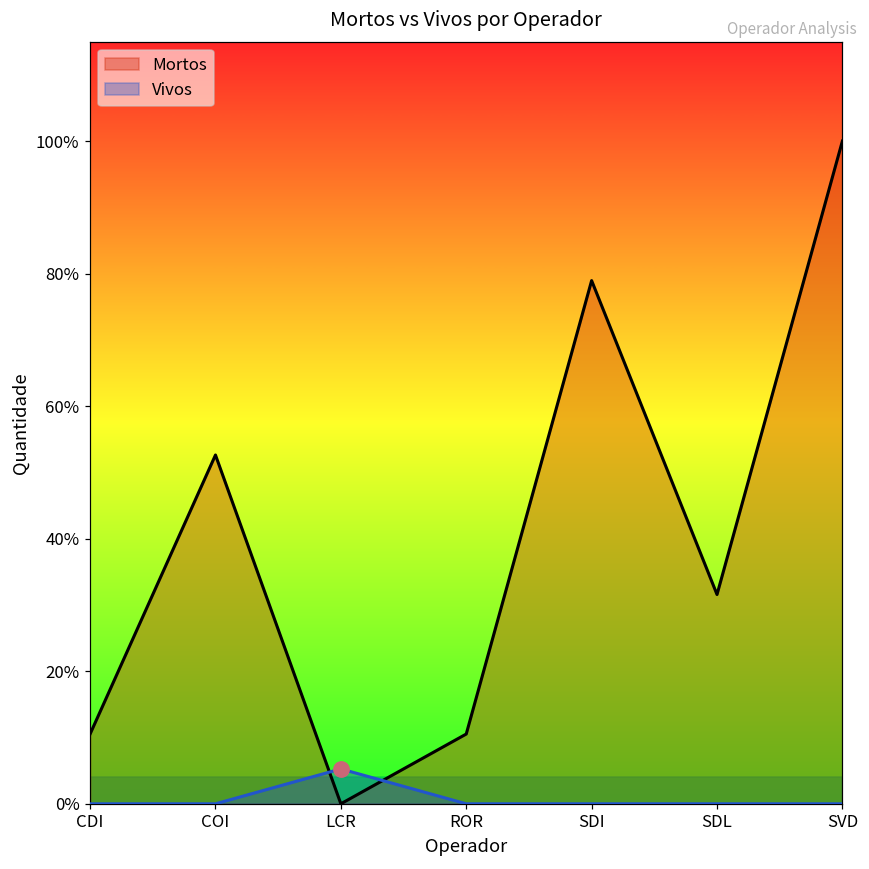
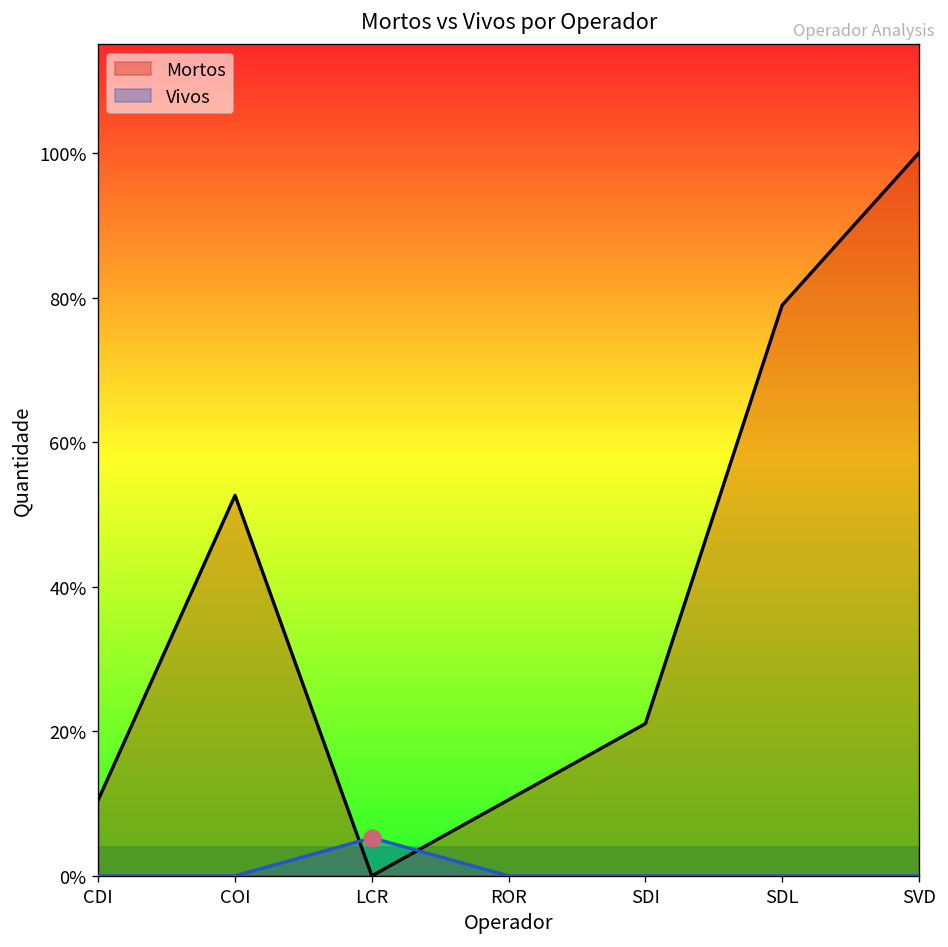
Mortos, SDI: 79% -> 21%
Mortos, SDL: 32% -> 79%
